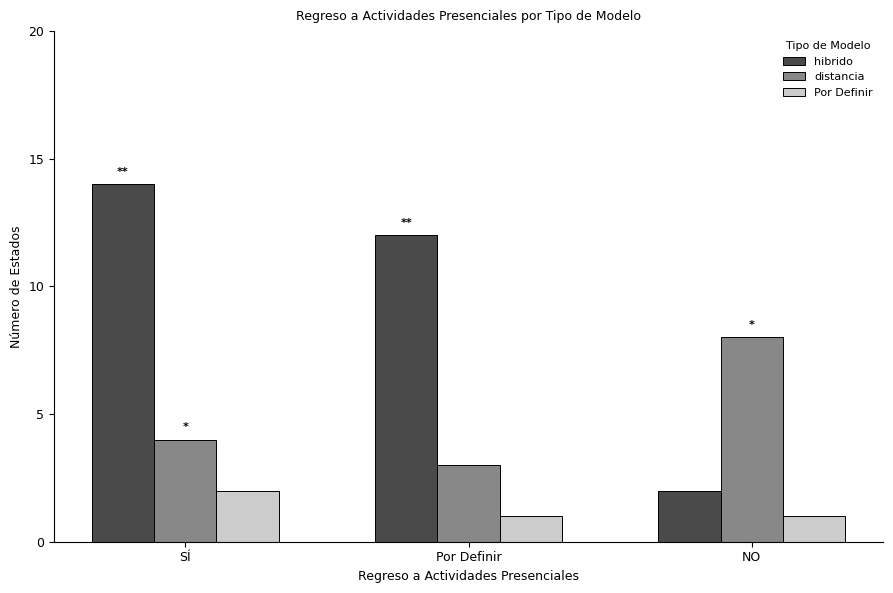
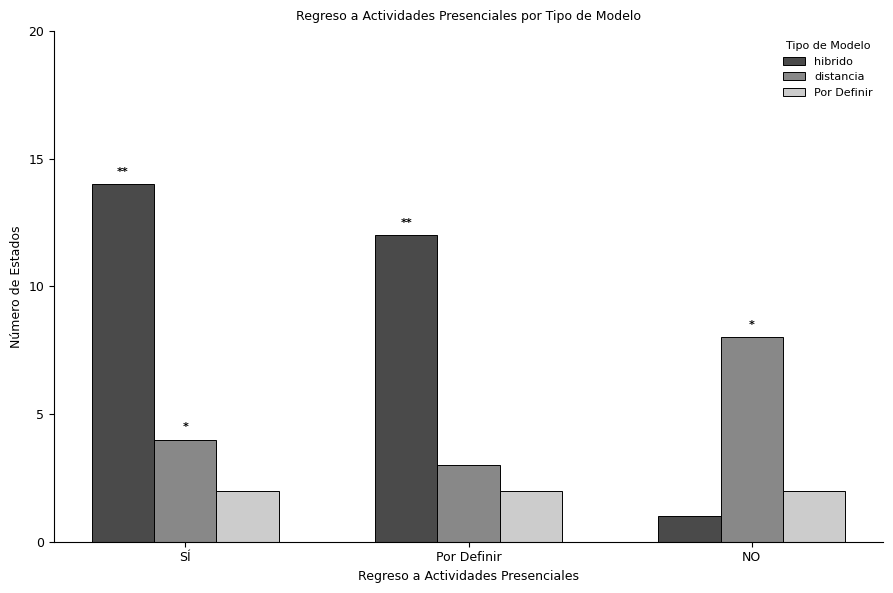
Por Definir, Por Definir: 1 -> 2
hibrido, NO: 2 -> 1
Por Definir, NO: 1 -> 2
